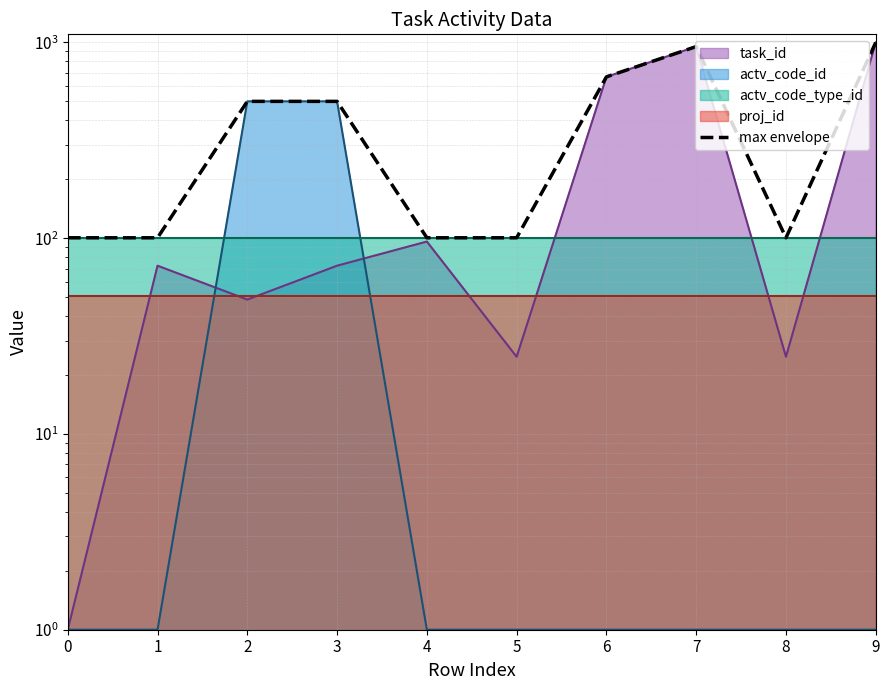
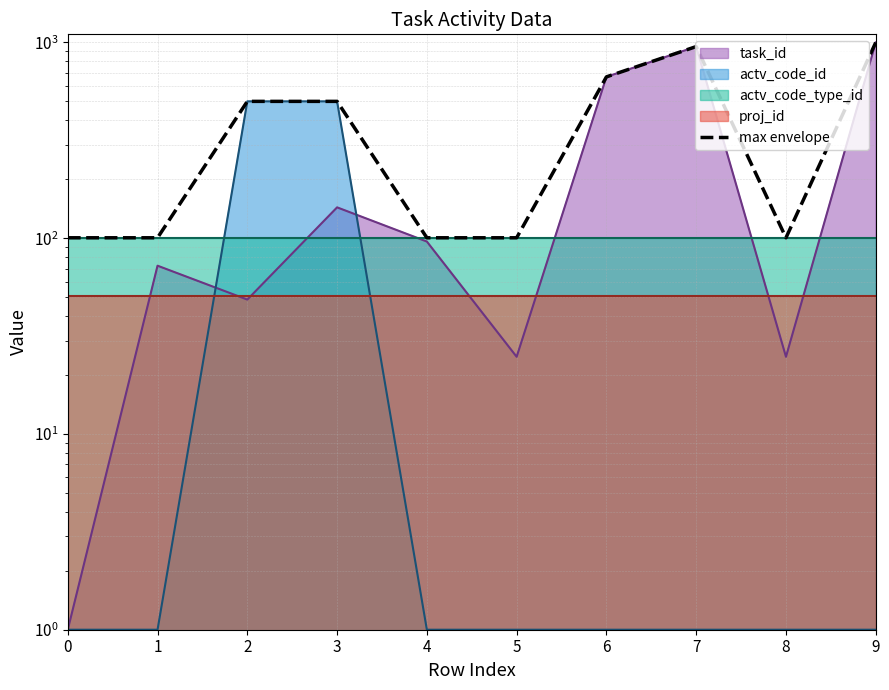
task_id, 3: 72 -> 140
